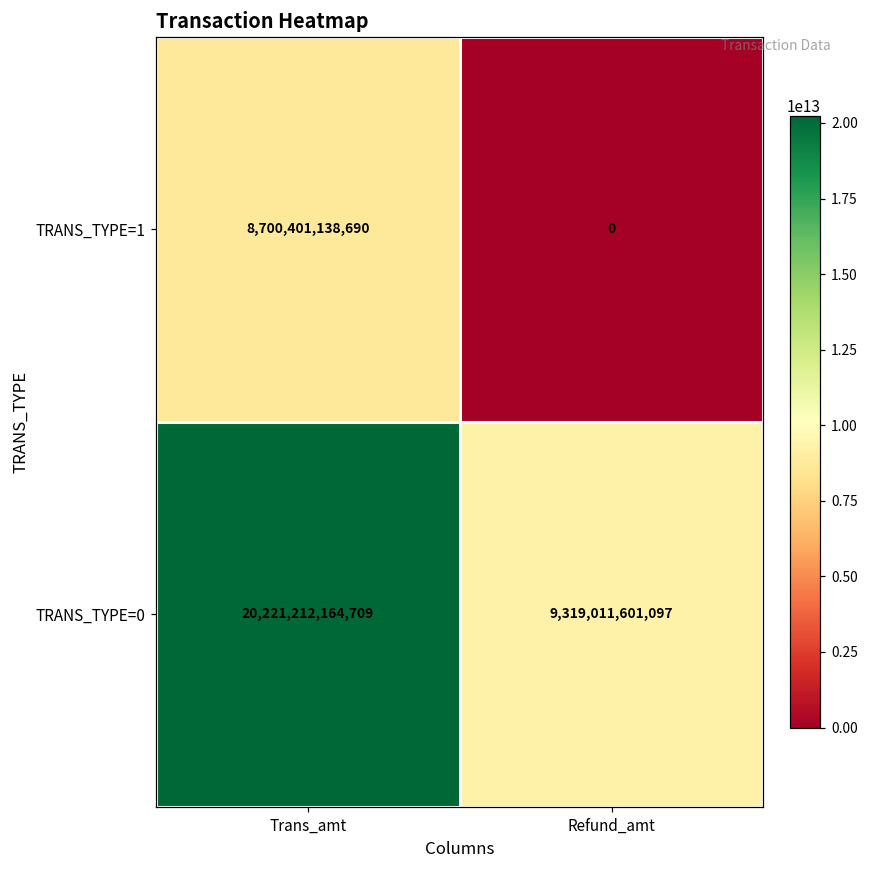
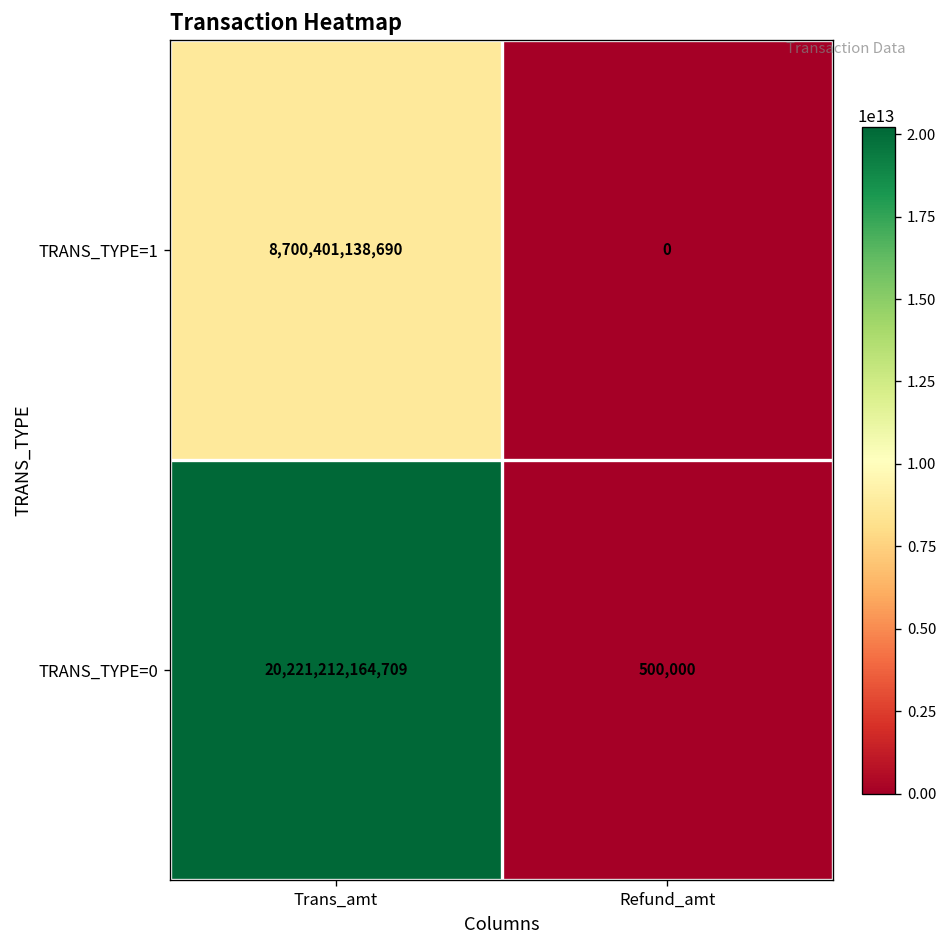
TRANS_TYPE=0, Refund_amt: 9,319,011,601,097 -> 500,000
